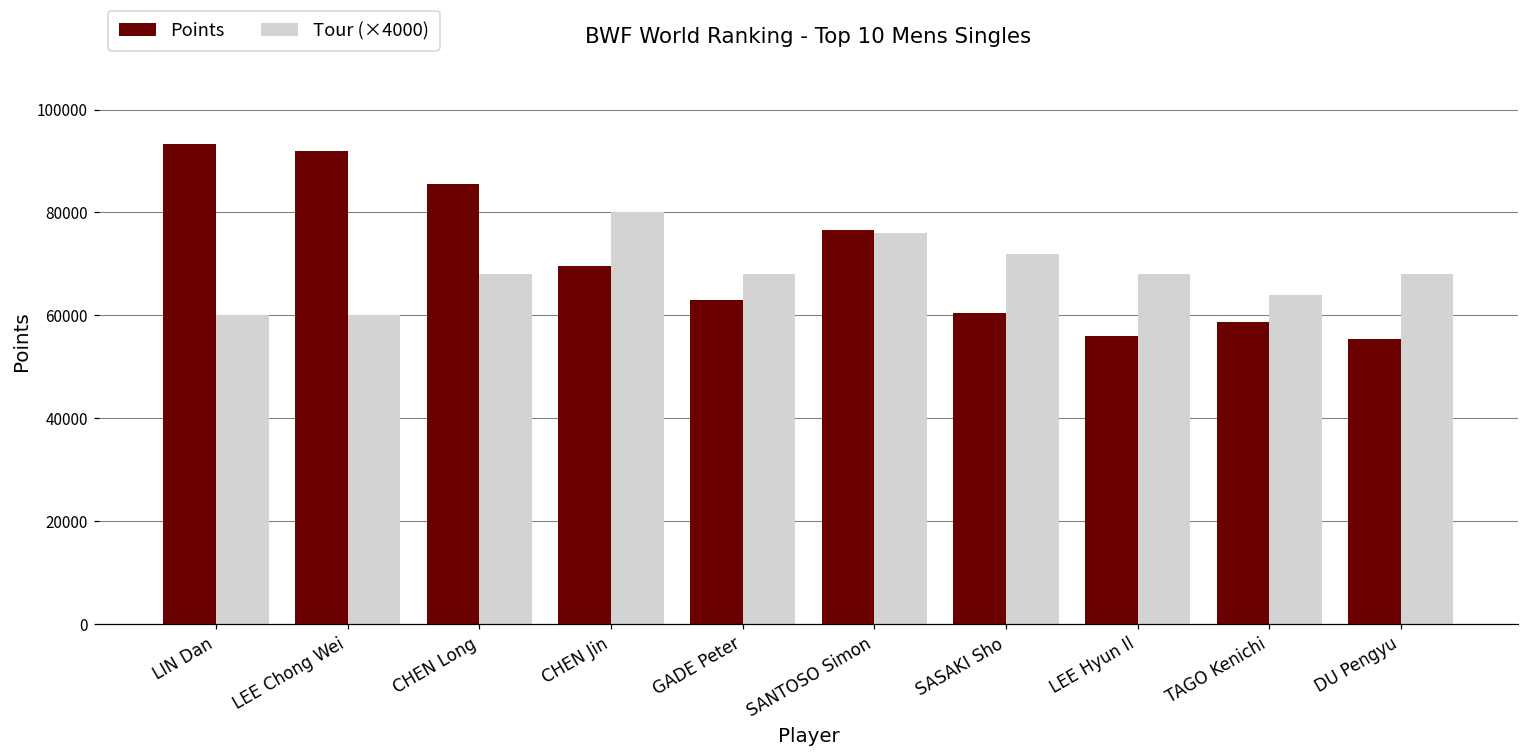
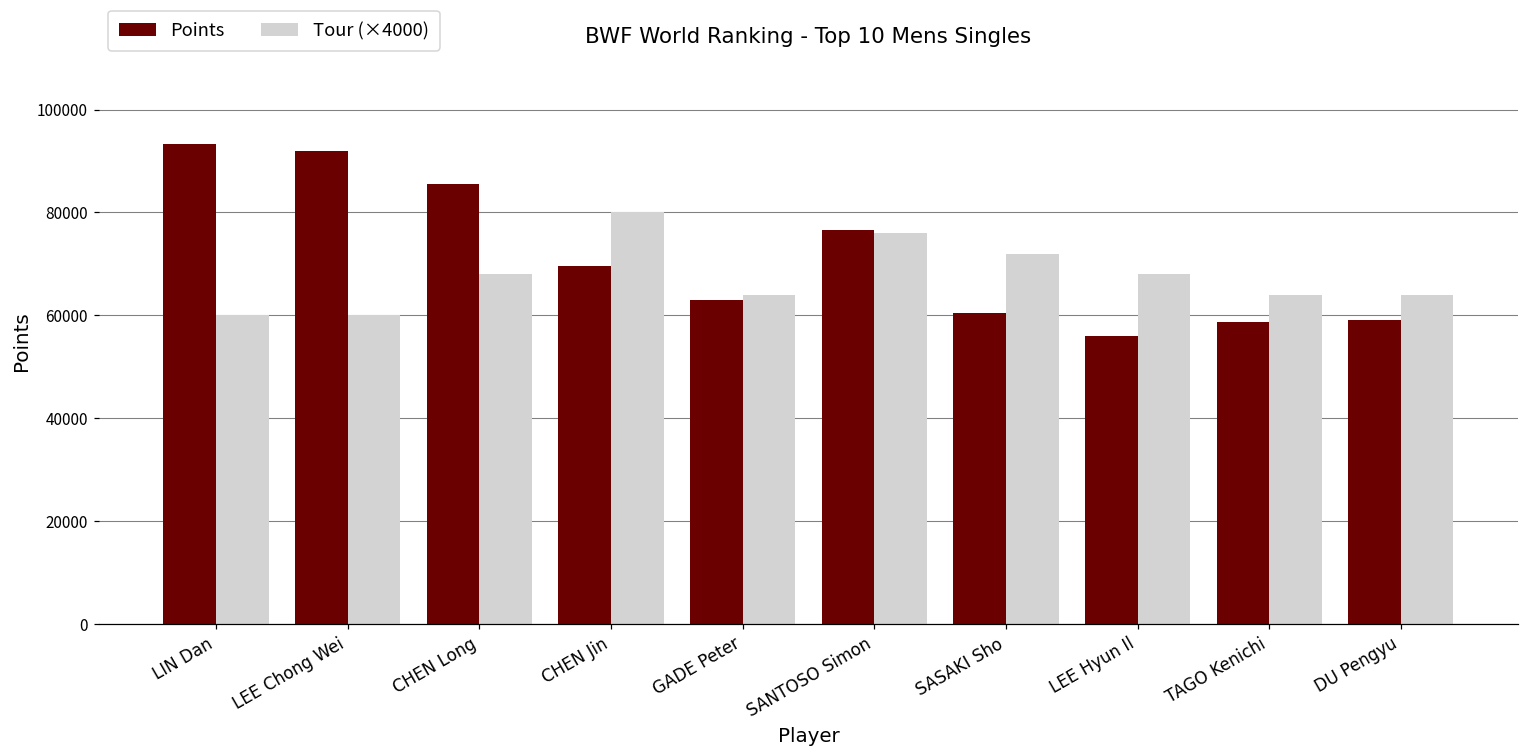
Tour (×4000), GADE Peter: 68000 -> 64000
Points, DU Pengyu: 55000 -> 59000
Tour (×4000), DU Pengyu: 68000 -> 64000
